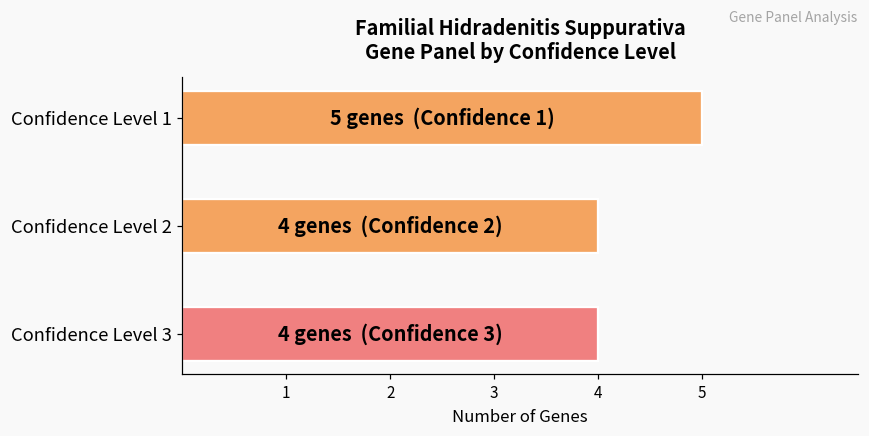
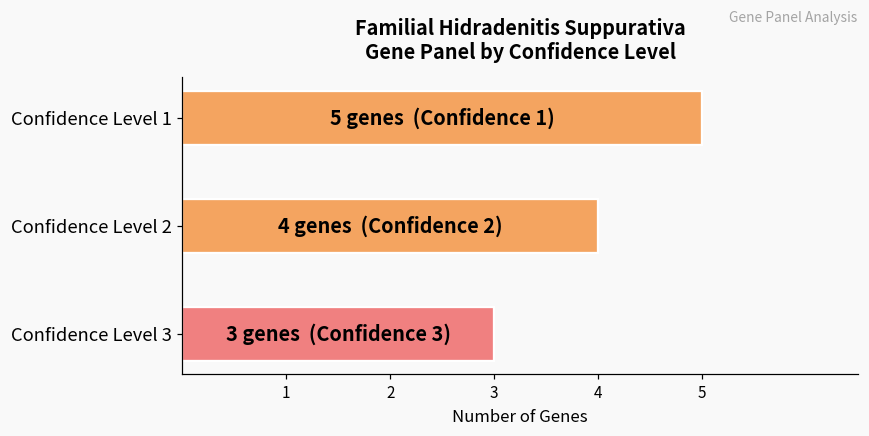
Confidence Level 3: 4 -> 3
